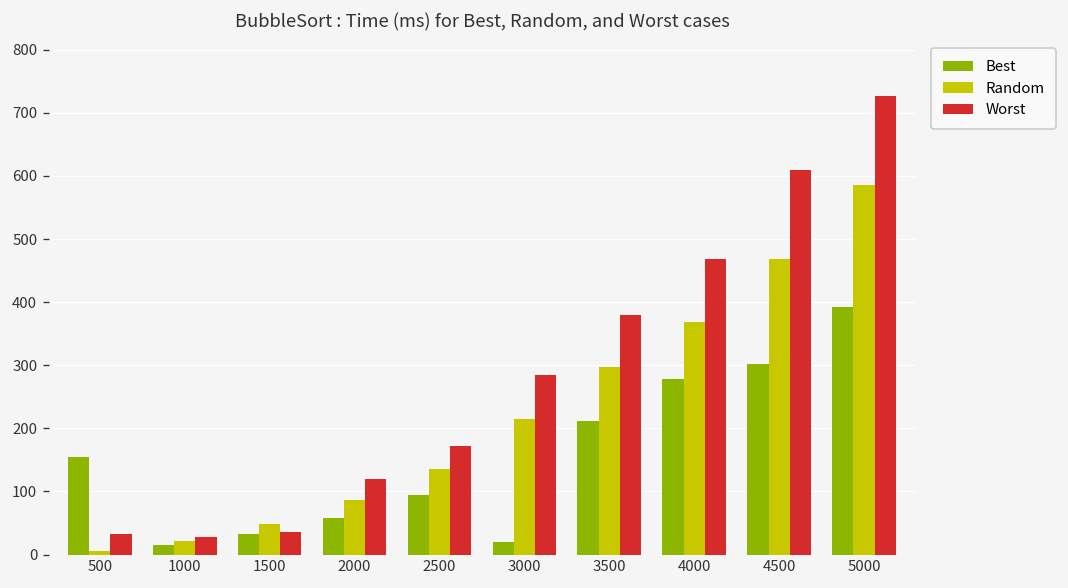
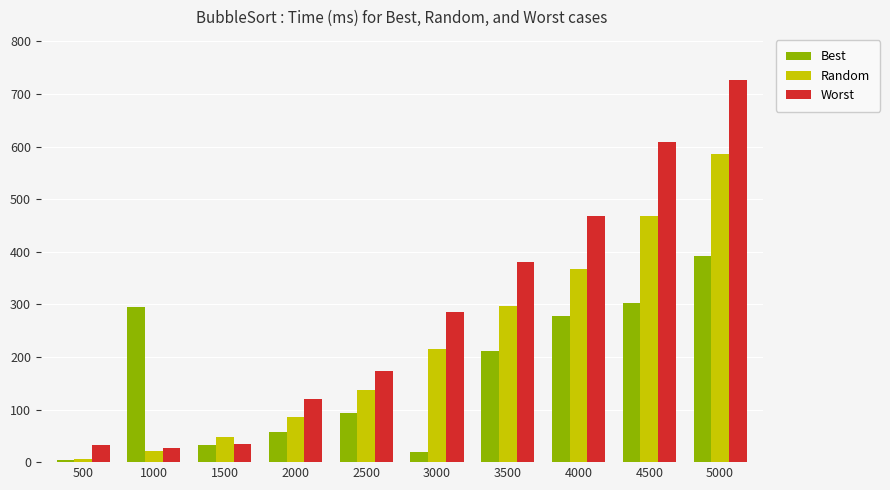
Best, 500: 160 -> 0
Best, 1000: 20 -> 300
